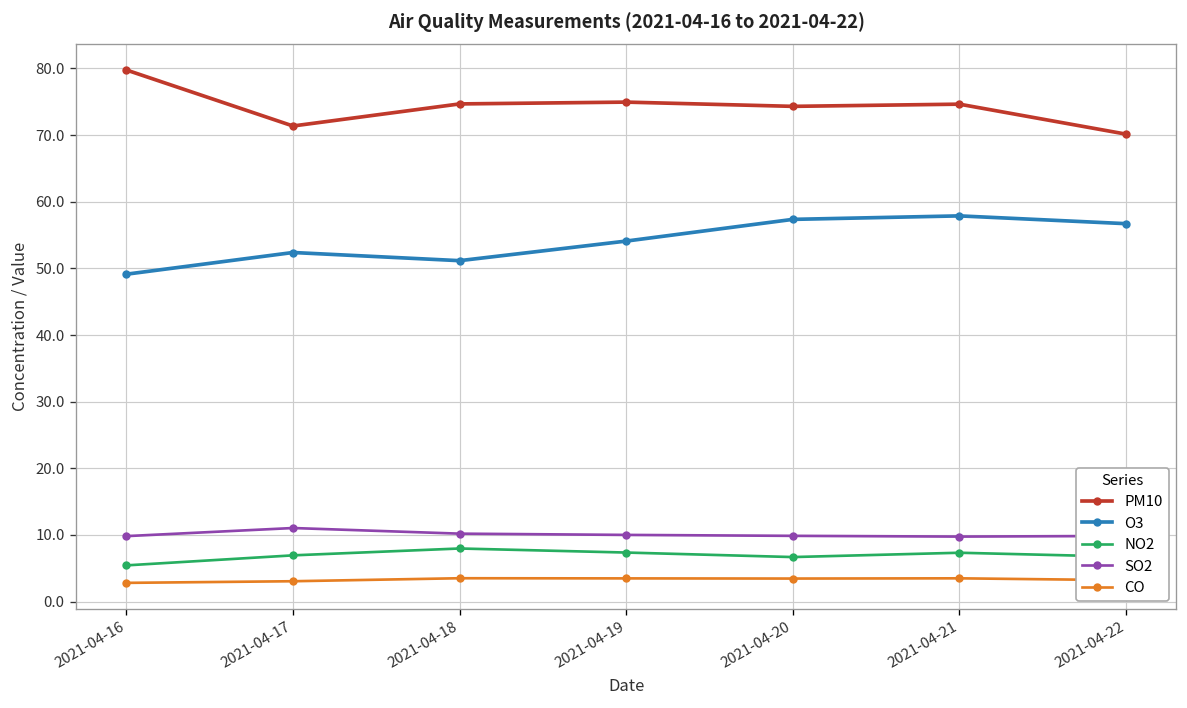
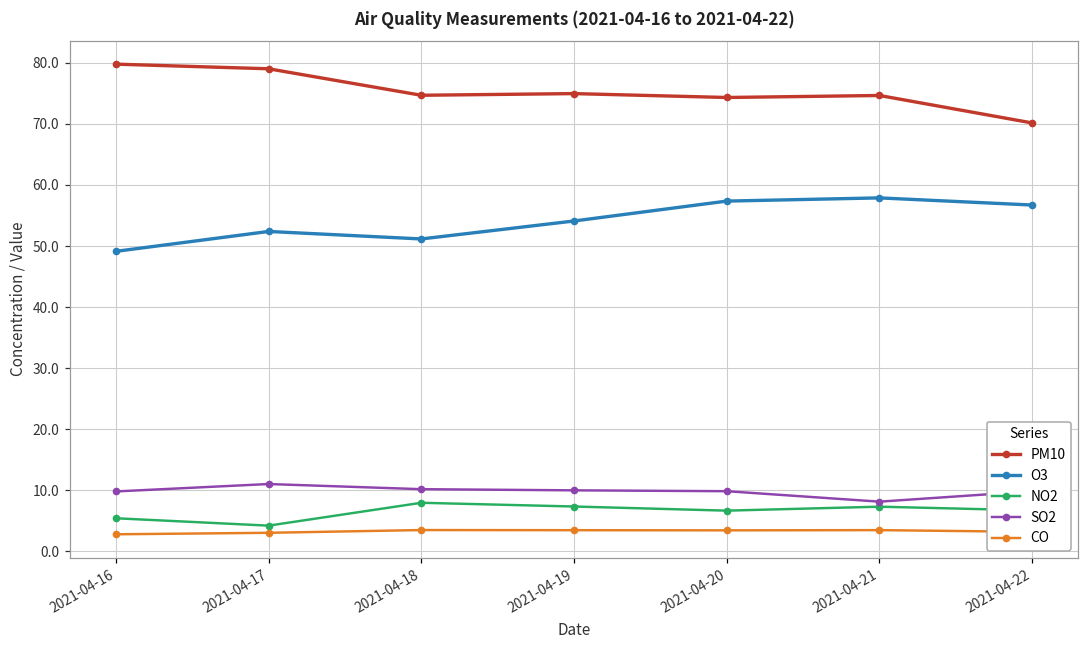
PM10, 2021-04-17: 71 -> 79
NO2, 2021-04-17: 7 -> 4
SO2, 2021-04-21: 10 -> 8
